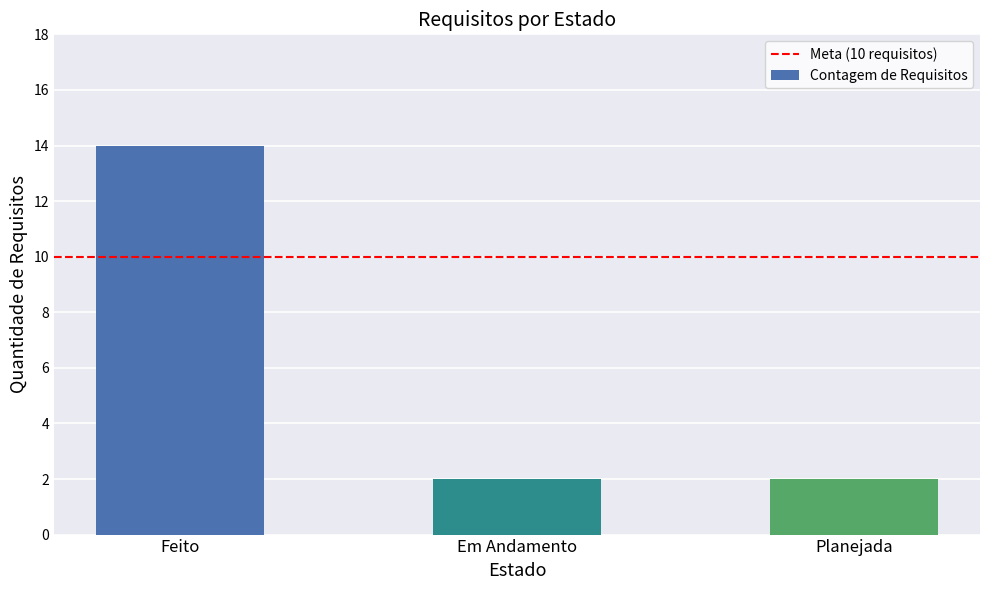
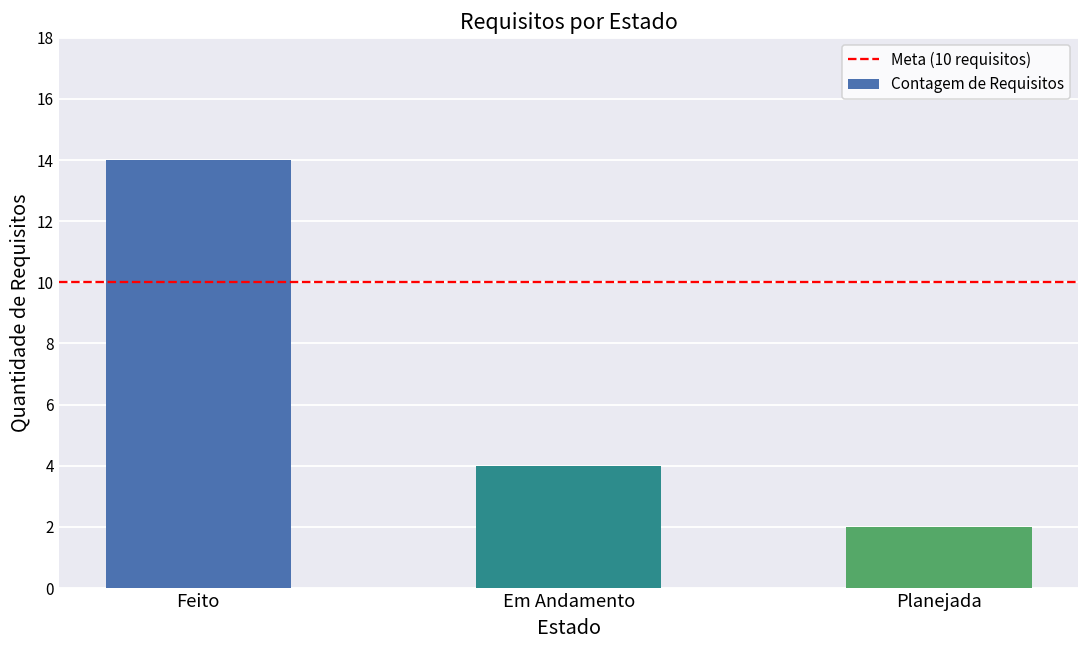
Em Andamento: 2 -> 4
